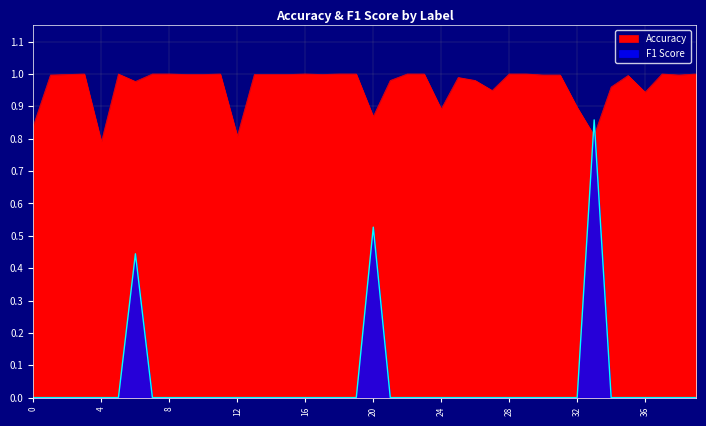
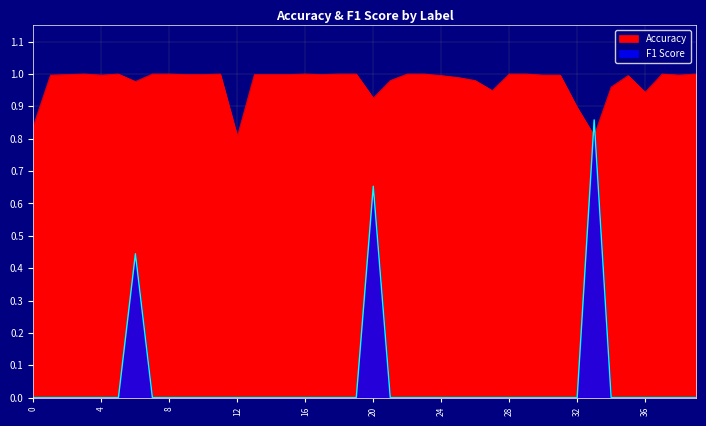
Accuracy, 4: 0.79 -> 1.00
Accuracy, 20: 0.87 -> 0.93
F1 Score, 20: 0.53 -> 0.65
Accuracy, 24: 0.89 -> 1.00
